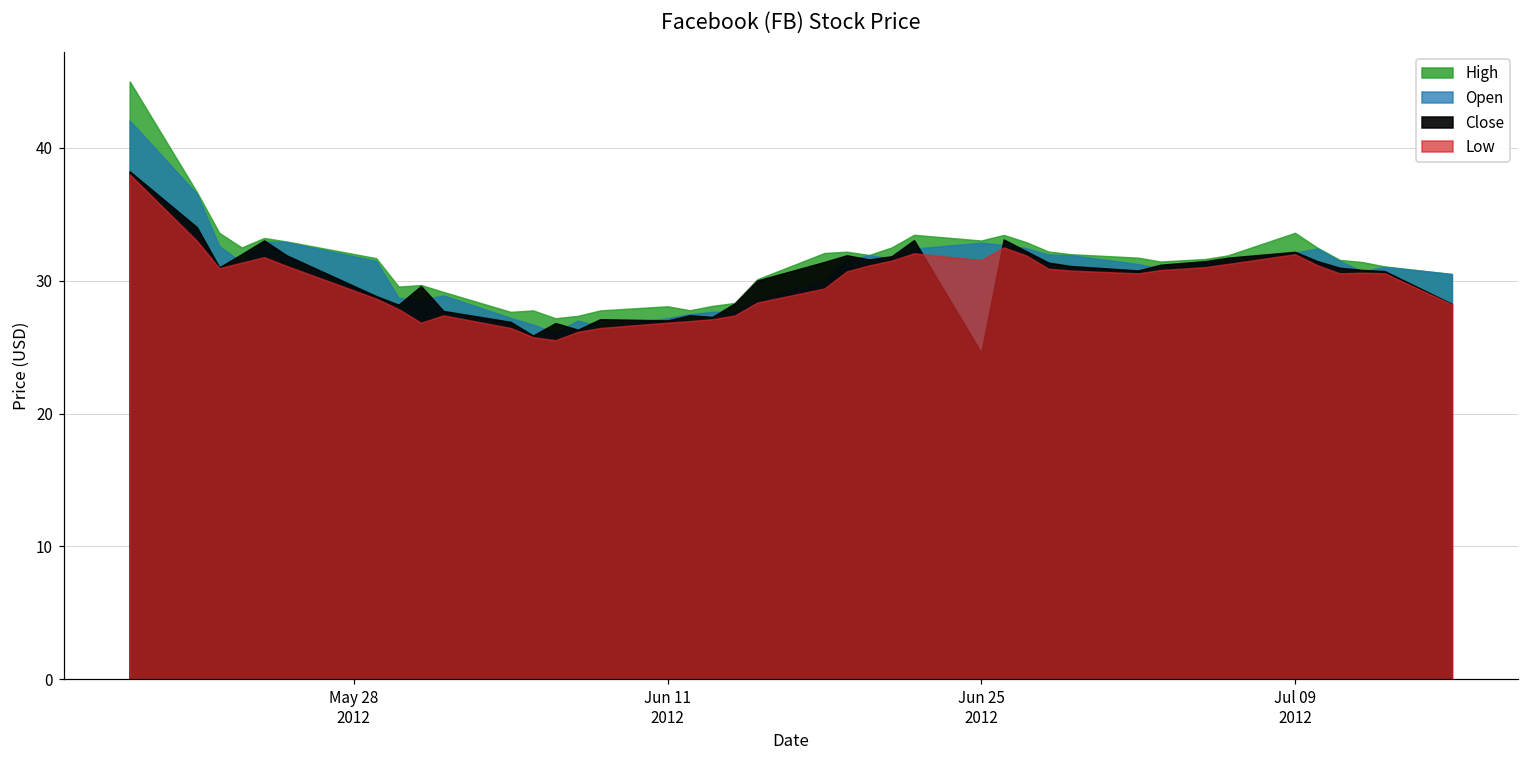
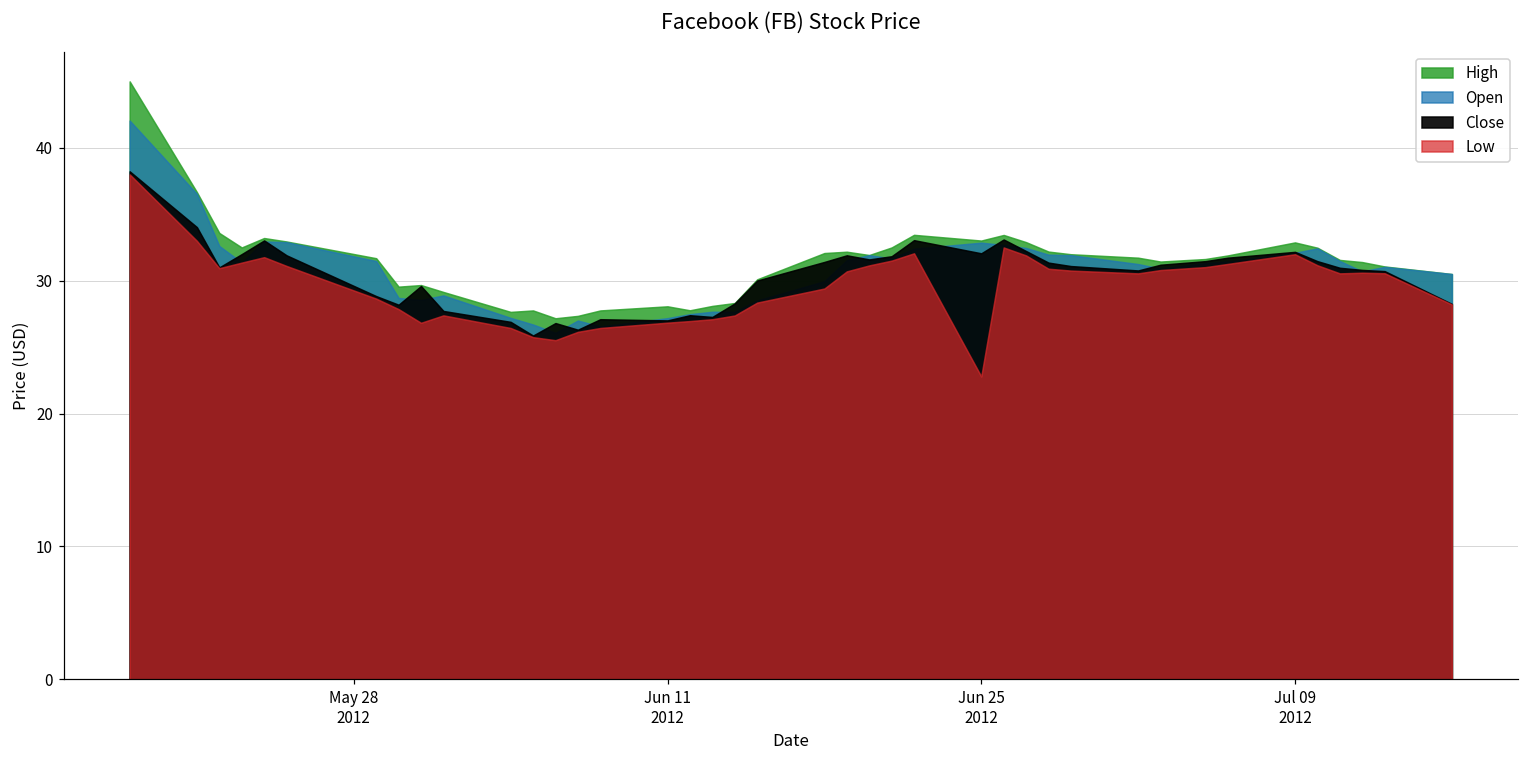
Close, Jun 25 2012: 24.6 -> 32.1
Low, Jun 25 2012: 31.6 -> 22.8
High, Jul 09 2012: 33.6 -> 32.9
